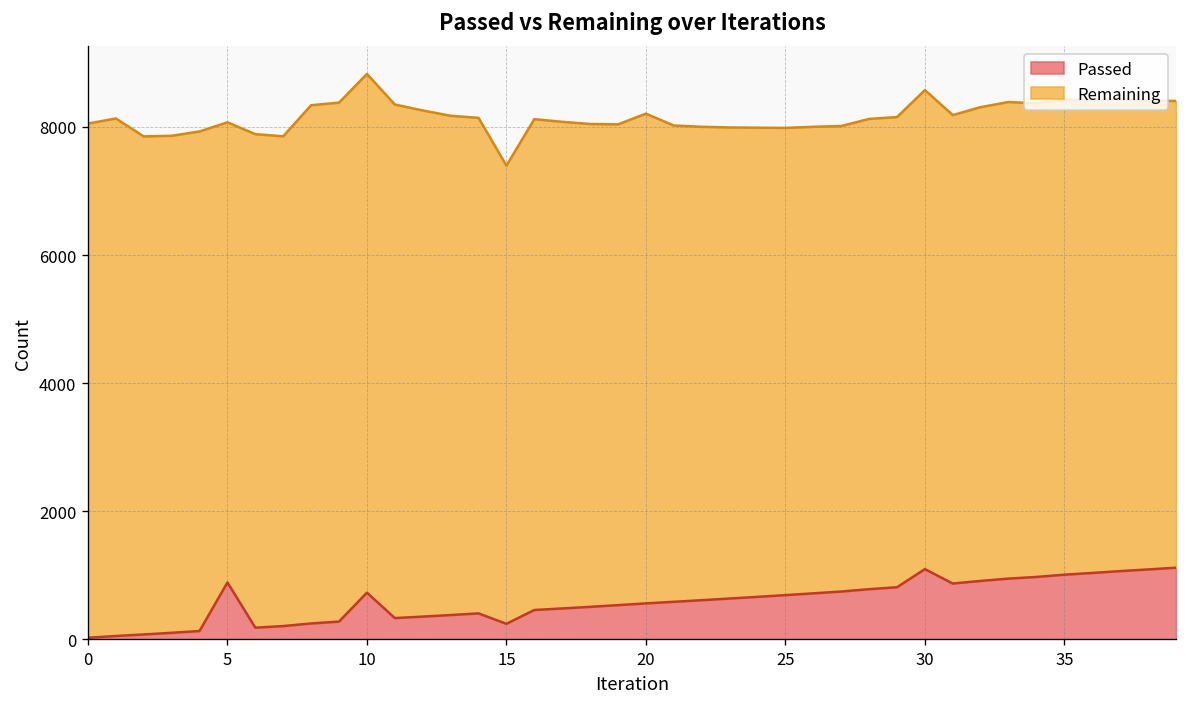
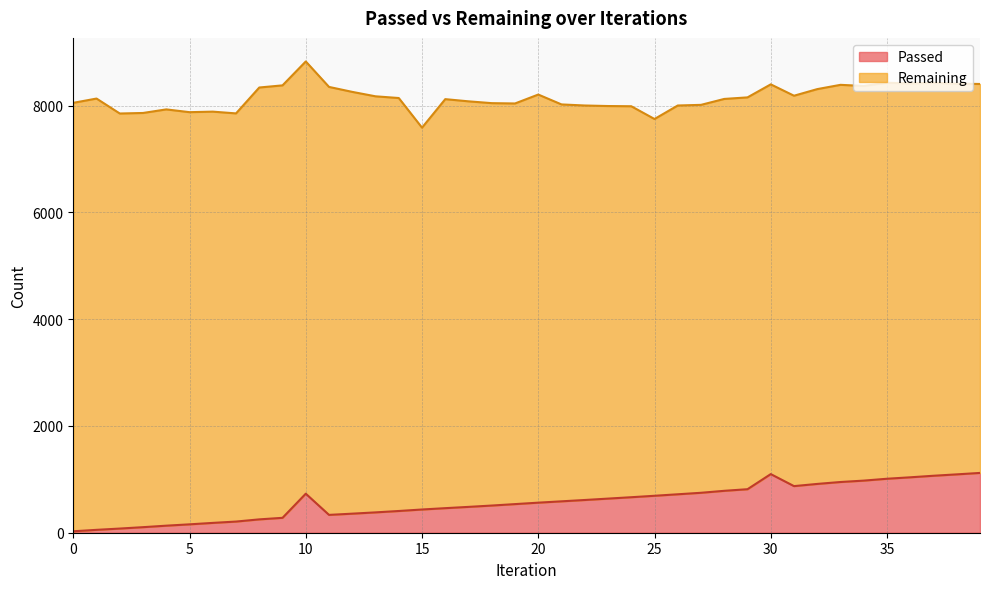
Passed, 5: 900 -> 200
Remaining, 5: 7200 -> 7700
Passed, 15: 200 -> 400
Remaining, 25: 7300 -> 7100
Remaining, 30: 7500 -> 7300
